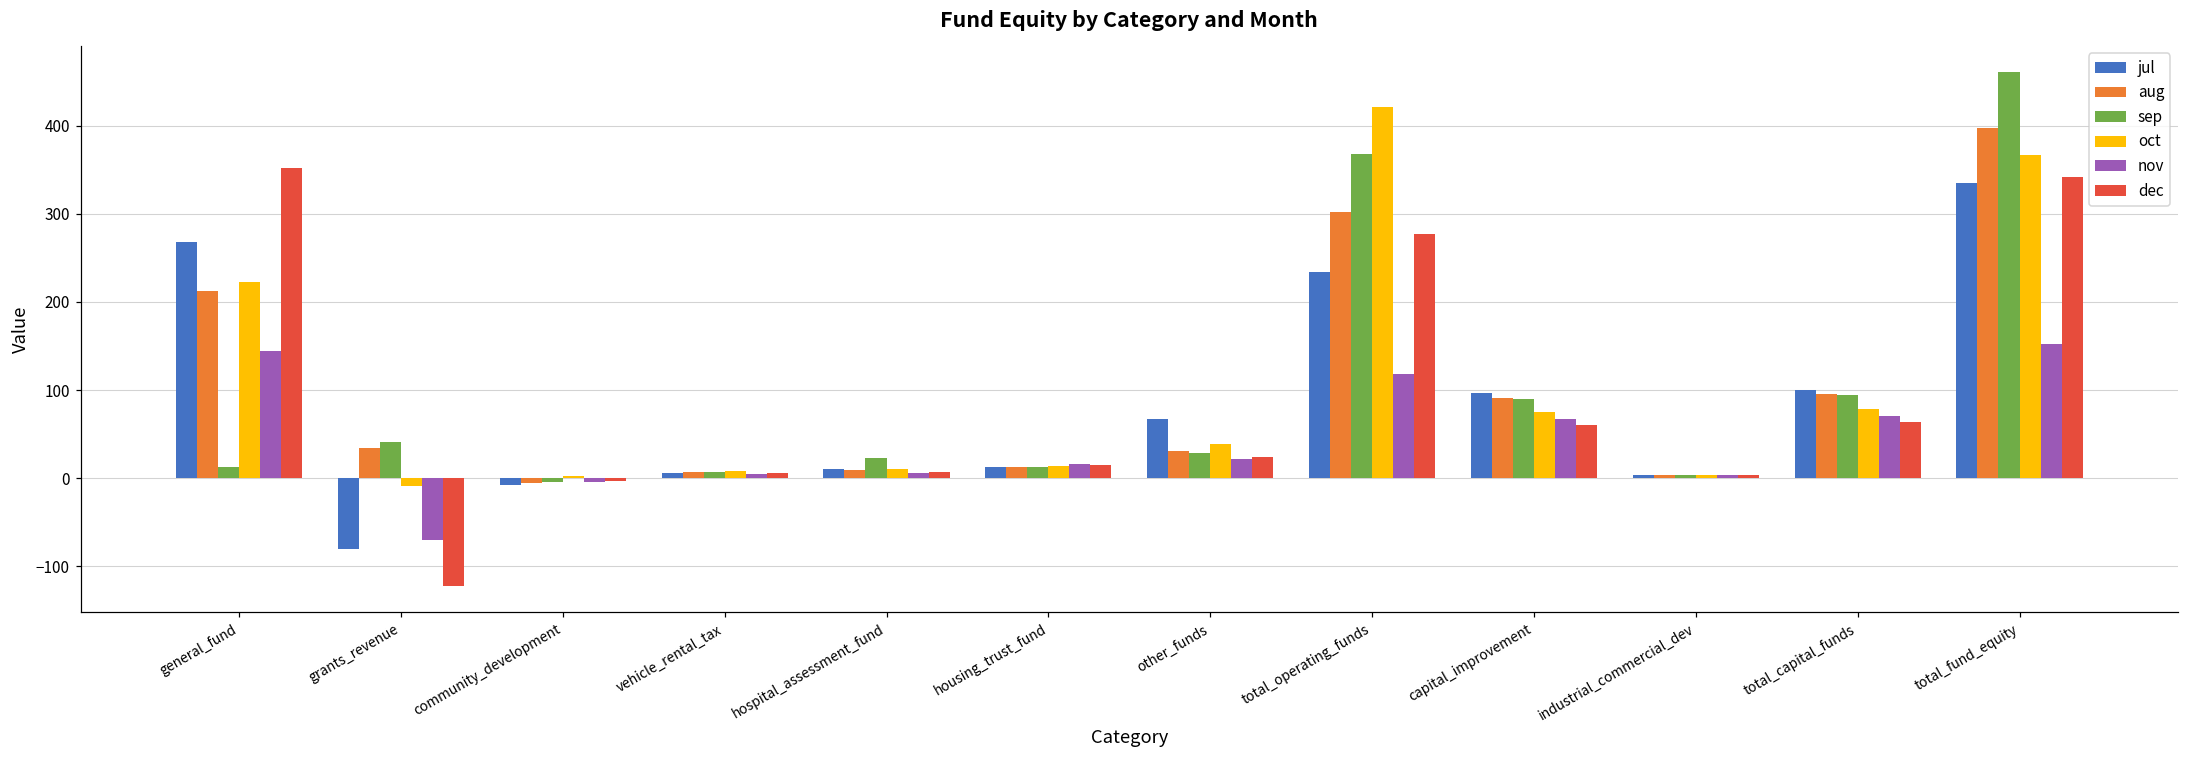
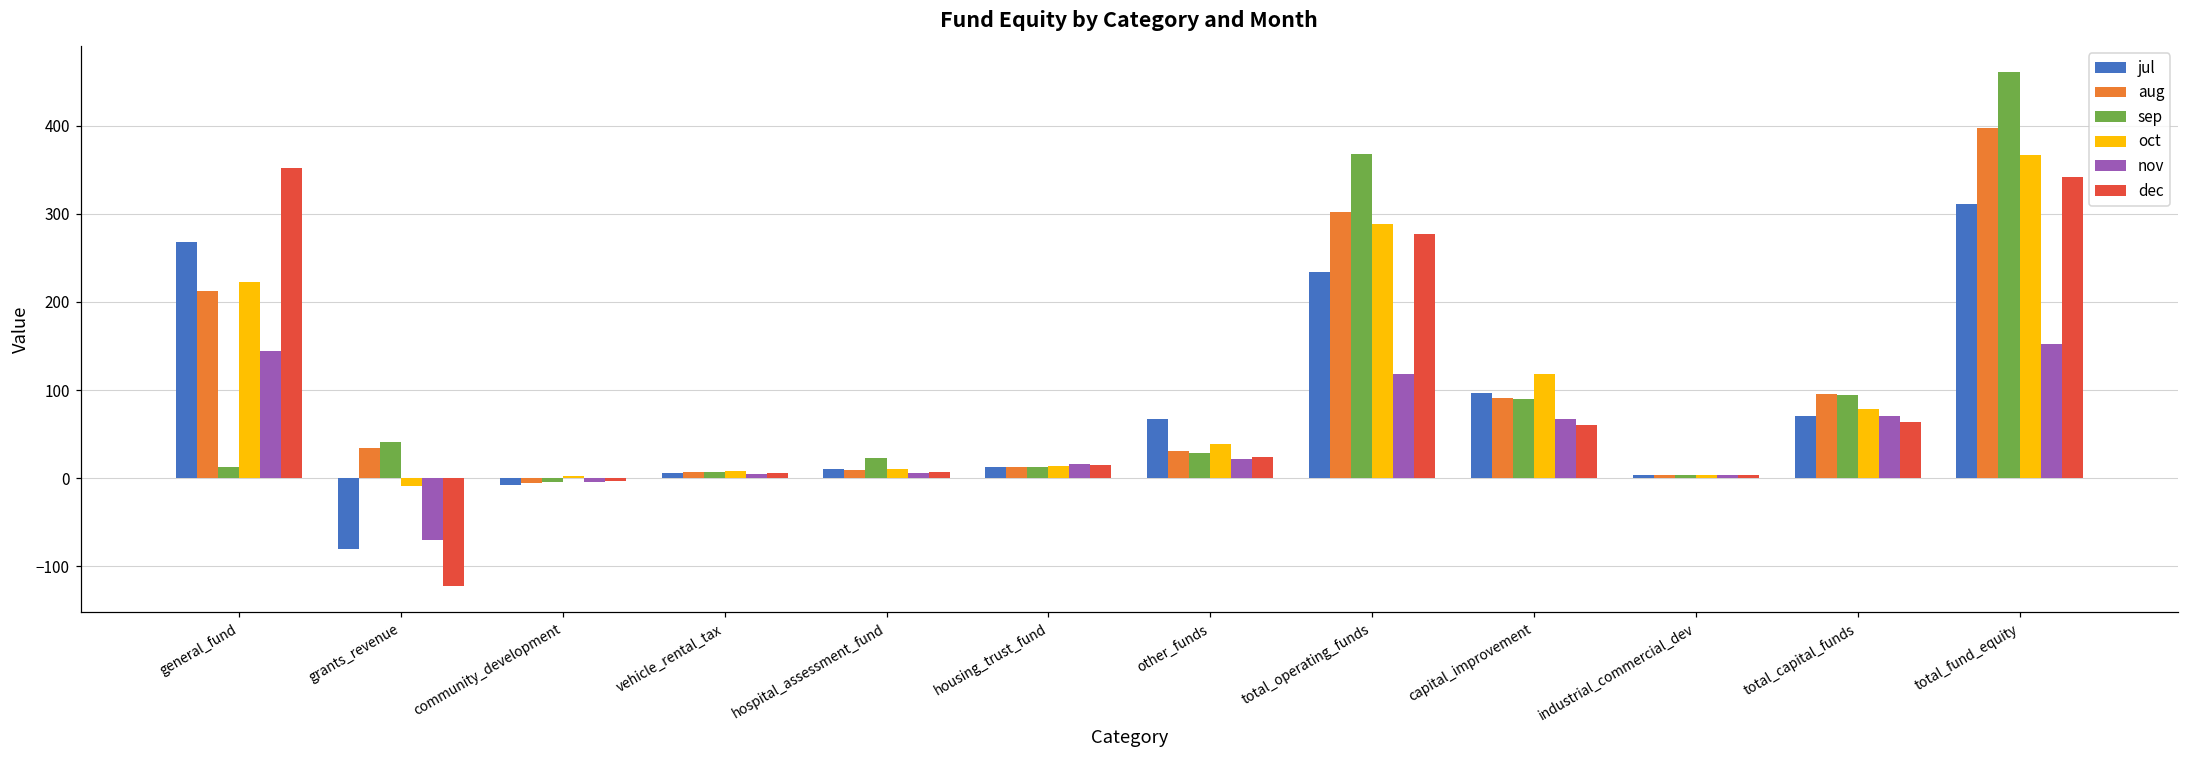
oct, total_operating_funds: 420 -> 290
oct, capital_improvement: 70 -> 120
jul, total_capital_funds: 100 -> 70
jul, total_fund_equity: 330 -> 310
